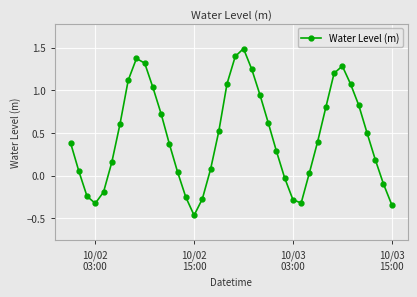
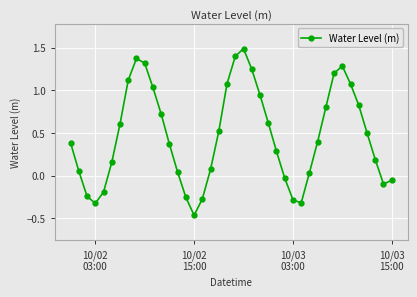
10/03 15:00: -0.3 -> -0.1
